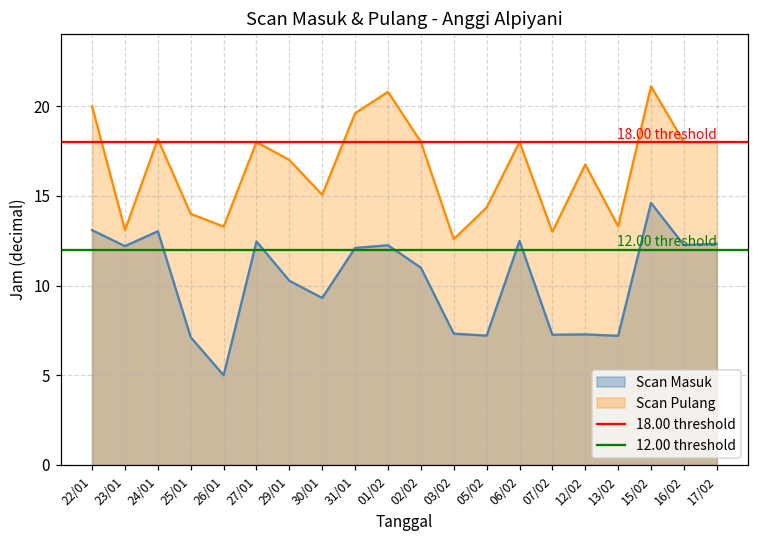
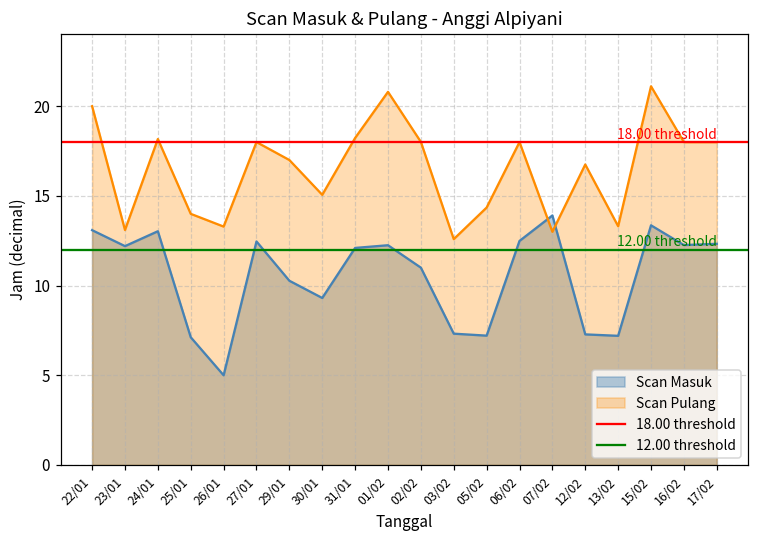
Scan Pulang, 31/01: 19.6 -> 18.2
Scan Masuk, 07/02: 7.3 -> 13.9
Scan Masuk, 15/02: 14.6 -> 13.4
